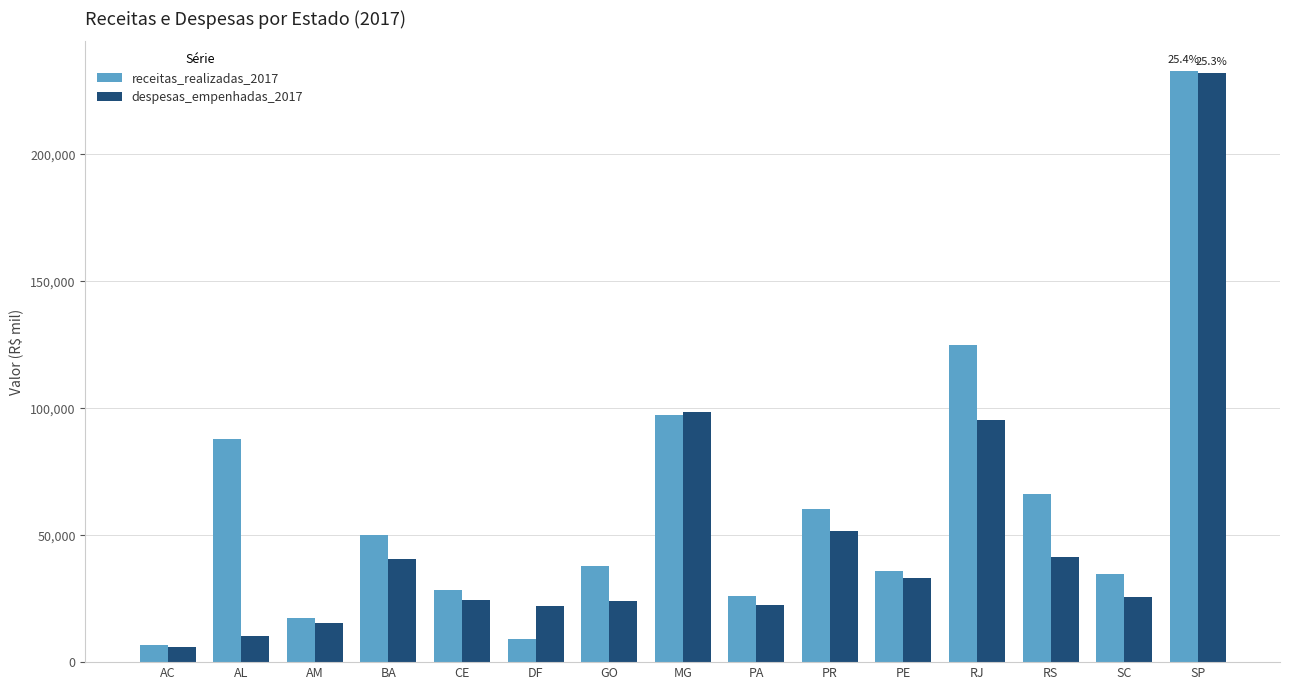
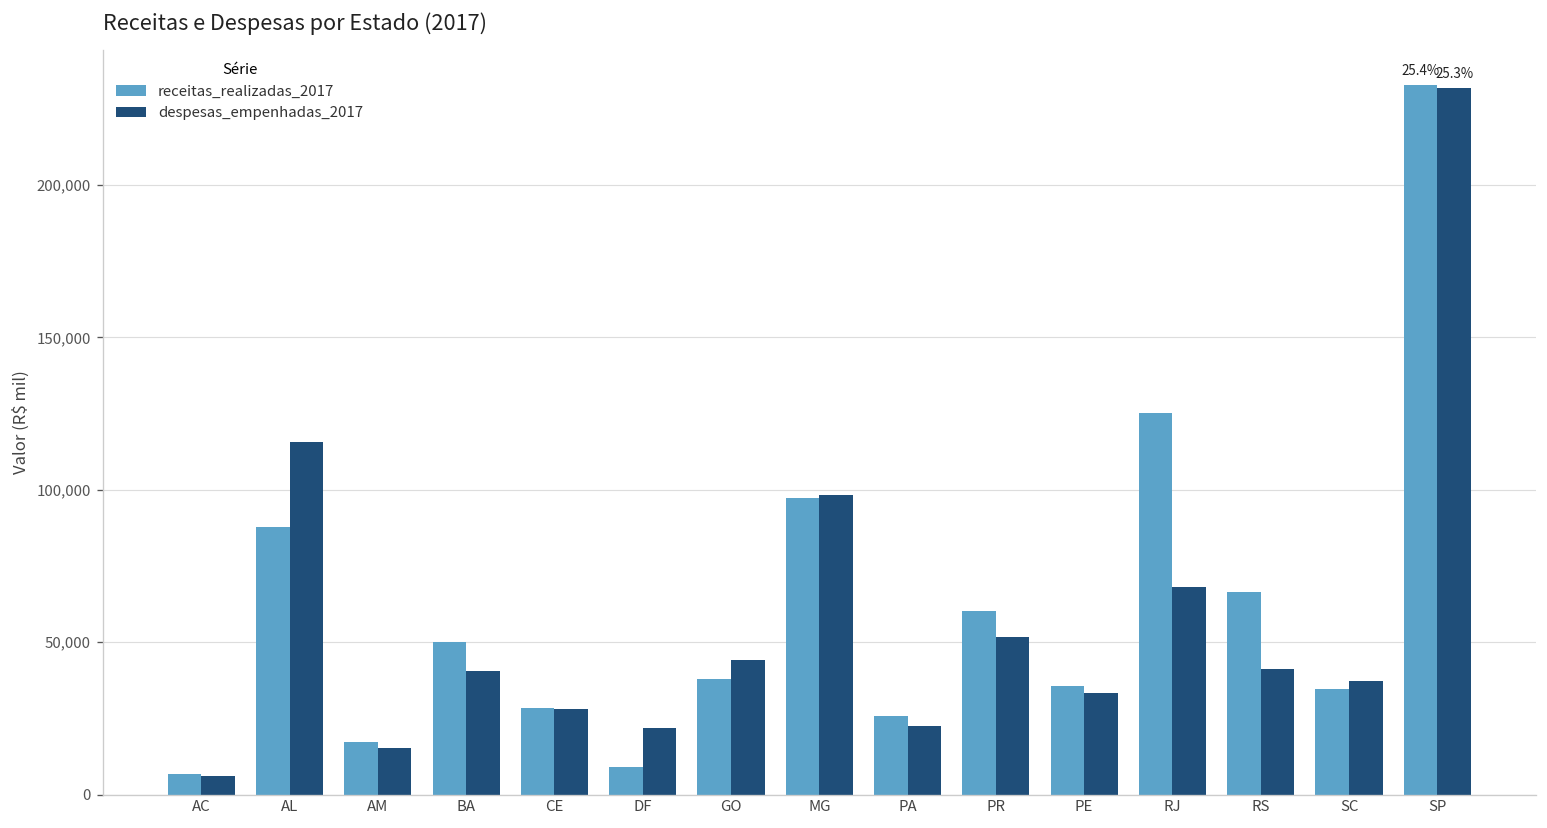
despesas_empenhadas_2017, AL: 10,000 -> 116,000
despesas_empenhadas_2017, CE: 25,000 -> 28,000
despesas_empenhadas_2017, GO: 24,000 -> 44,000
despesas_empenhadas_2017, RJ: 95,000 -> 68,000
despesas_empenhadas_2017, SC: 26,000 -> 37,000
